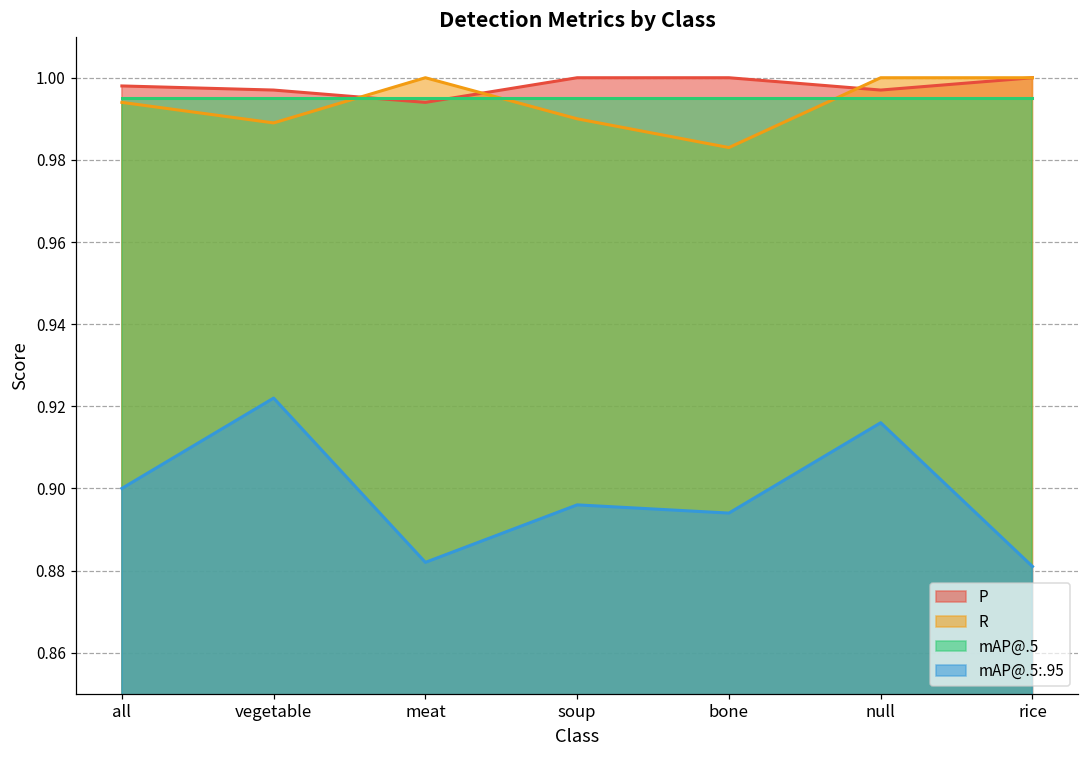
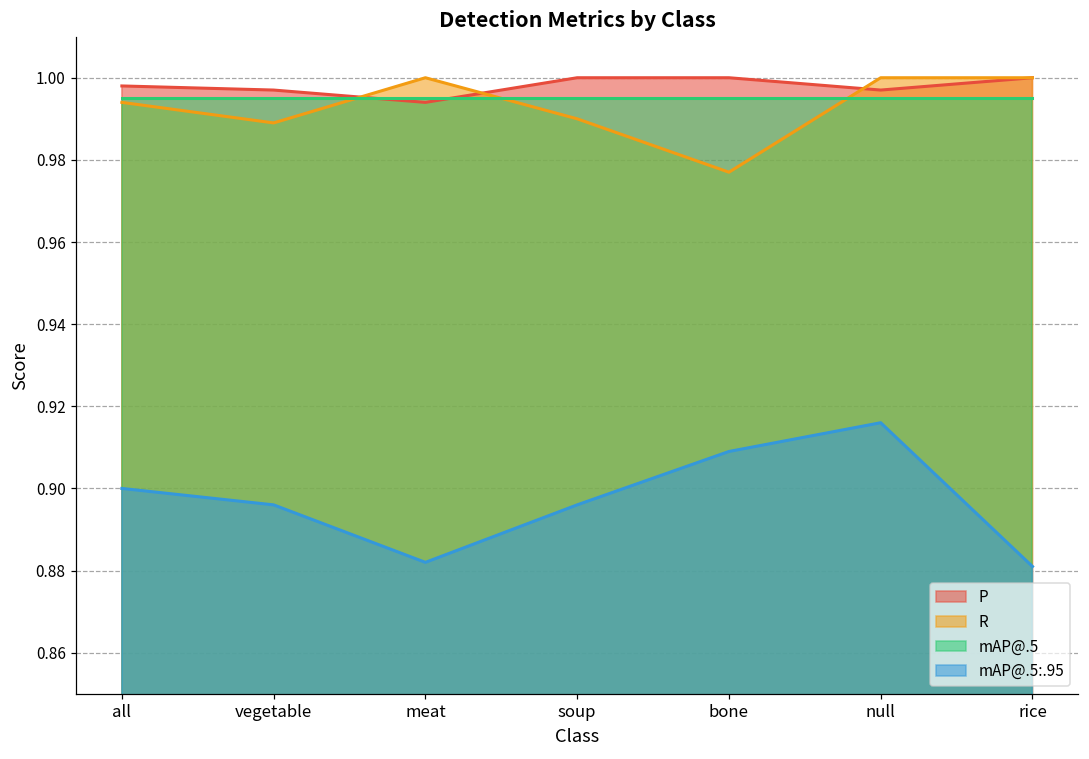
mAP@.5:.95, vegetable: 0.922 -> 0.896
R, bone: 0.983 -> 0.977
mAP@.5:.95, bone: 0.894 -> 0.909
